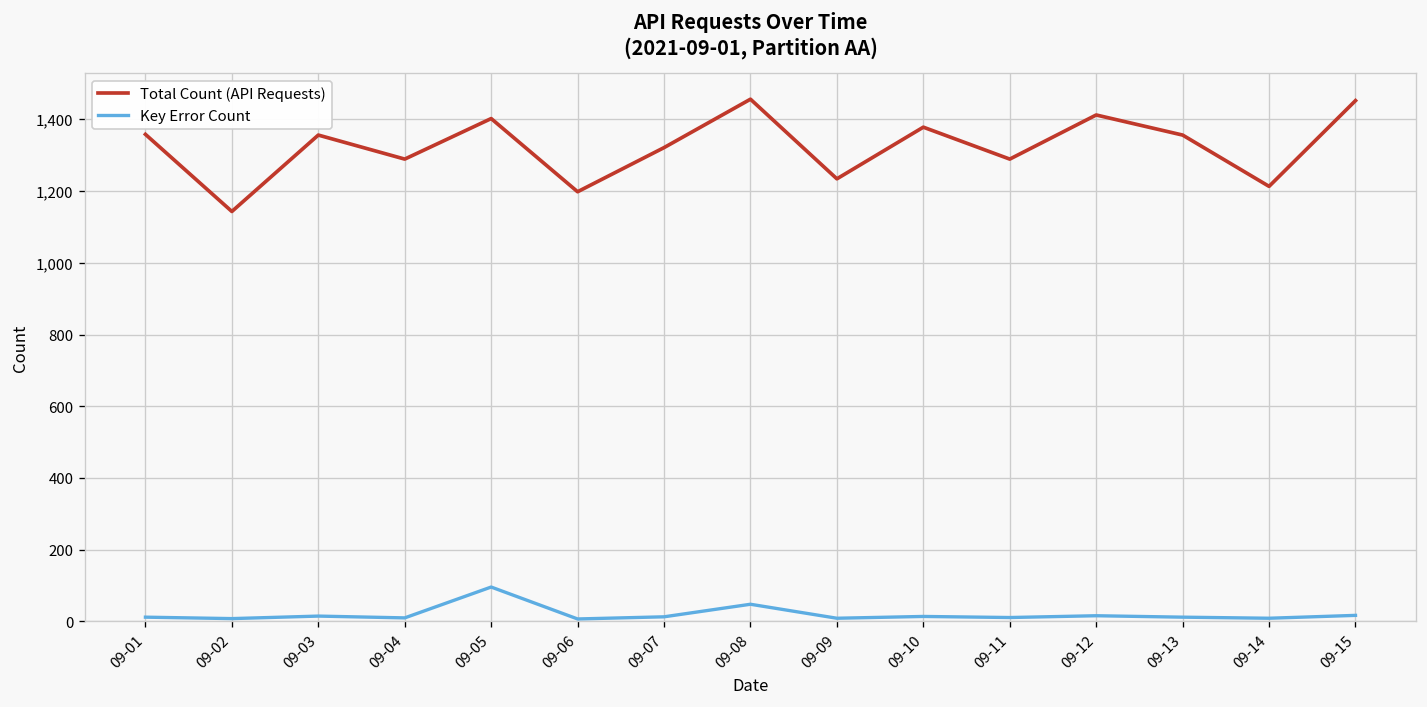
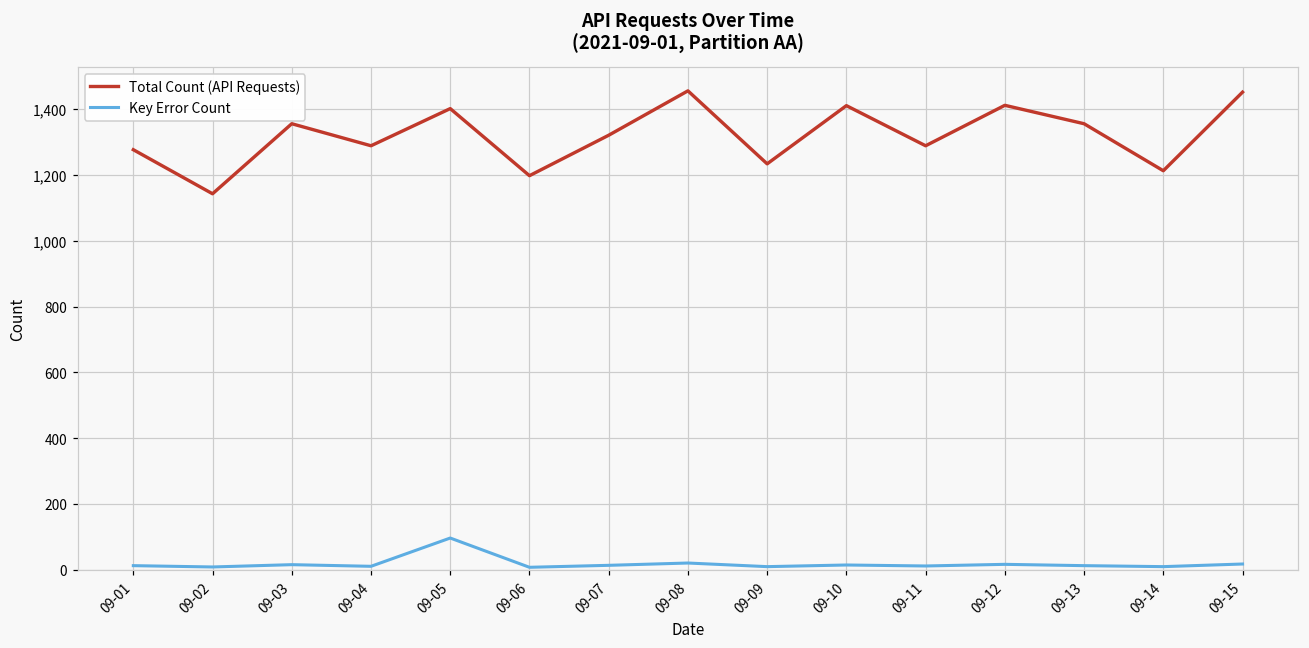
Total Count (API Requests), 09-01: 1,360 -> 1,280
Key Error Count, 09-08: 50 -> 20
Total Count (API Requests), 09-10: 1,380 -> 1,410
